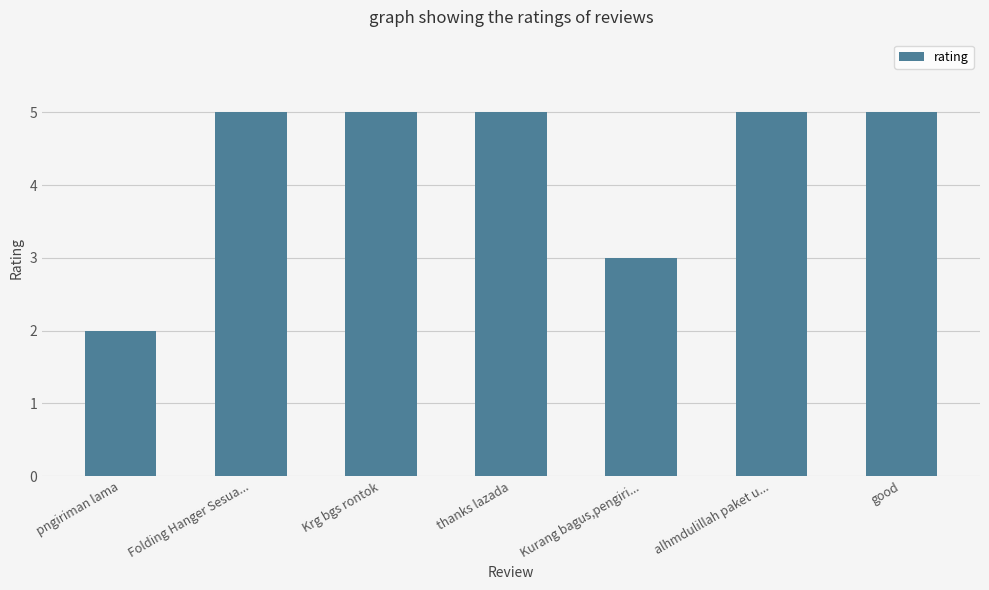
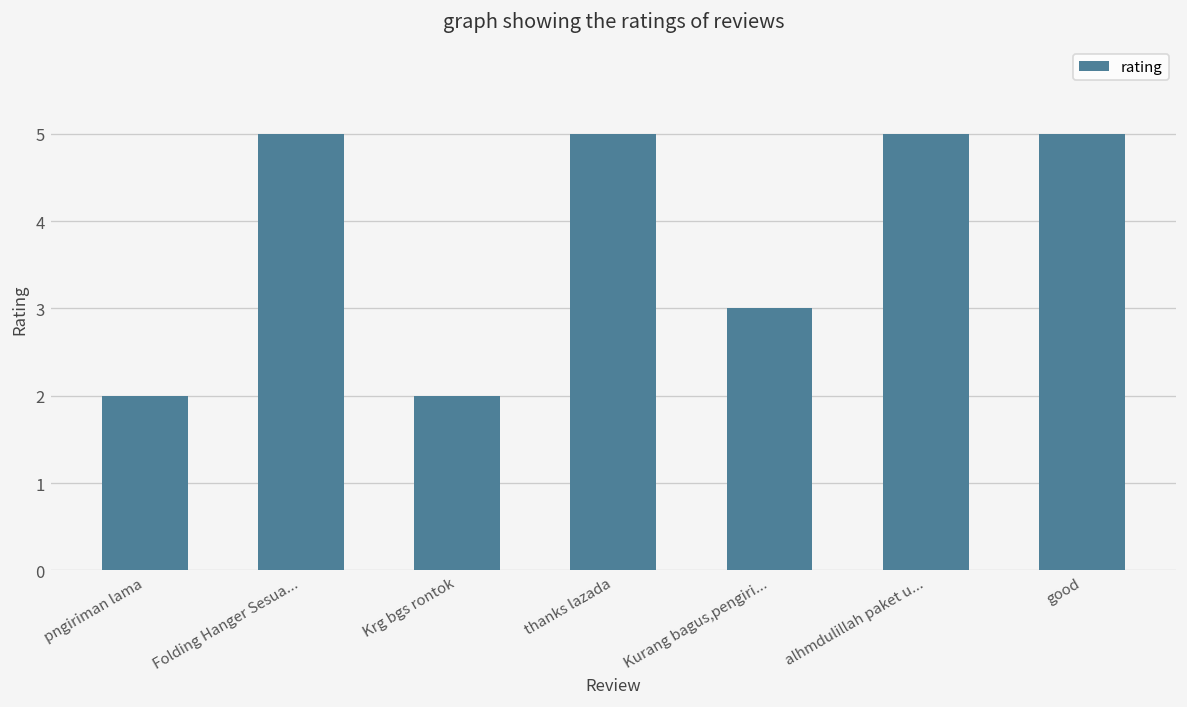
Krg bgs rontok: 5 -> 2
